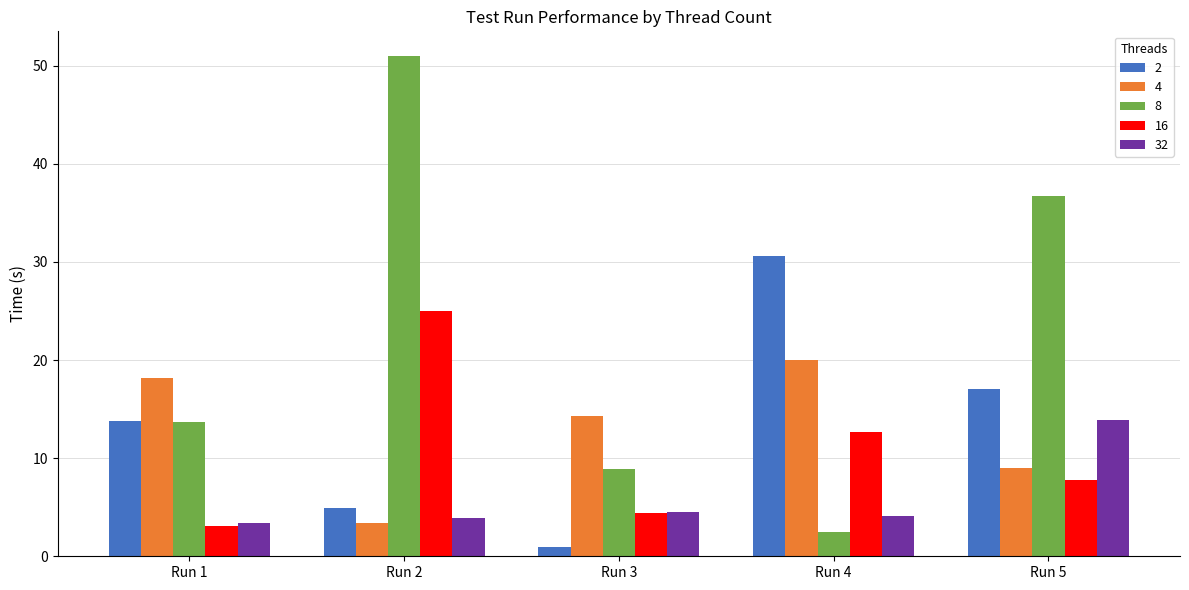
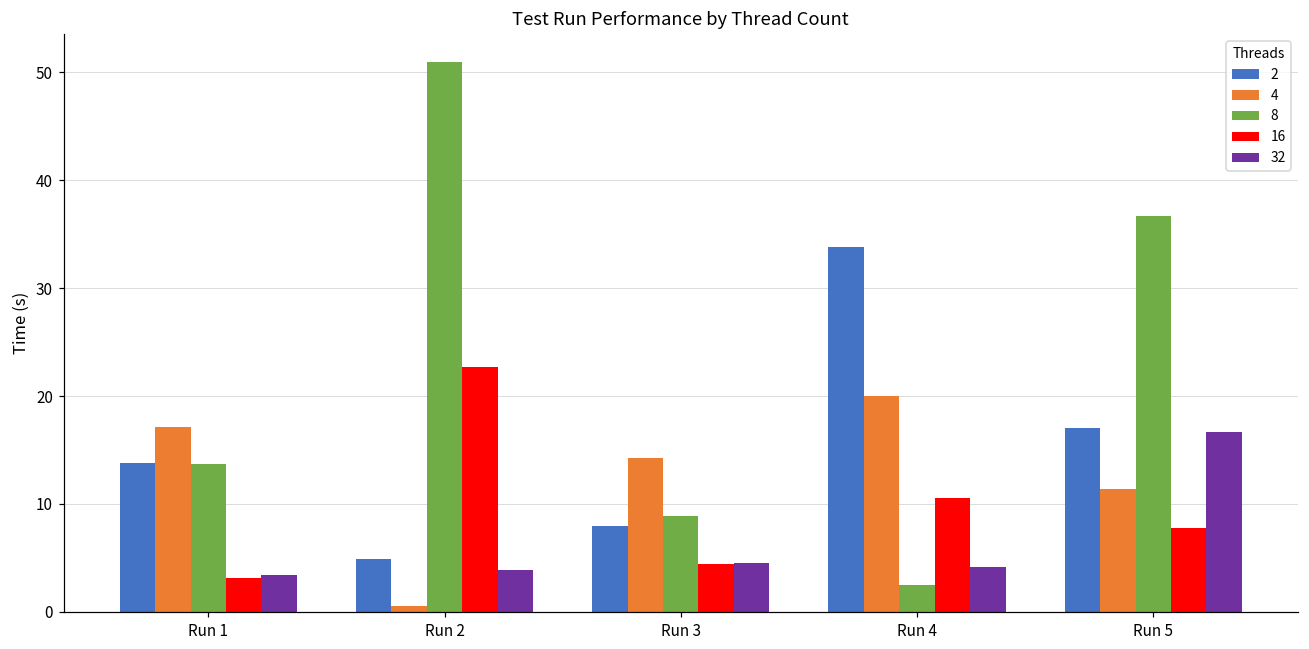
4, Run 1: 18 -> 17
4, Run 2: 3 -> 1
16, Run 2: 25 -> 23
2, Run 3: 1 -> 8
2, Run 4: 31 -> 34
16, Run 4: 13 -> 11
4, Run 5: 9 -> 11
32, Run 5: 14 -> 17
